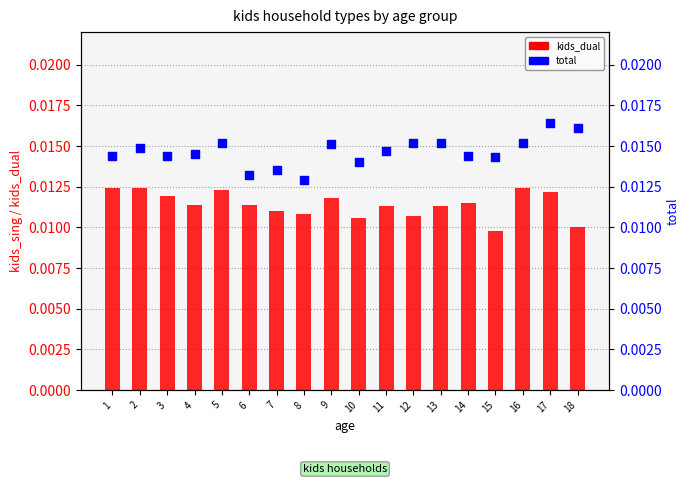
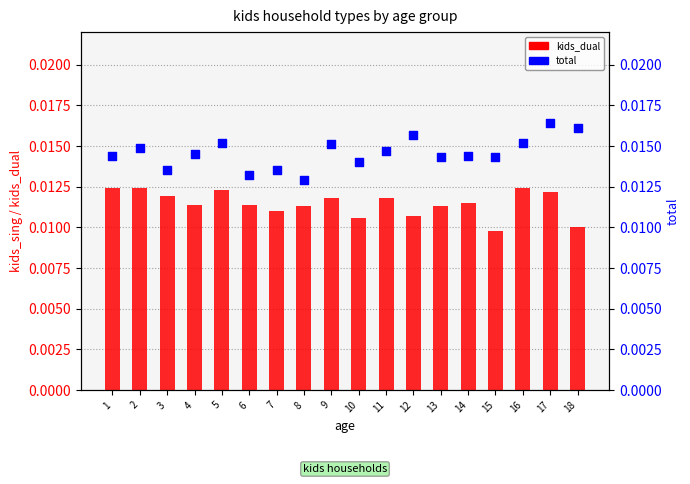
kids_dual, 8: 0.0108 -> 0.0113
kids_dual, 11: 0.0113 -> 0.0118
total, 3: 0.0144 -> 0.0135
total, 12: 0.0152 -> 0.0157
total, 13: 0.0152 -> 0.0143
